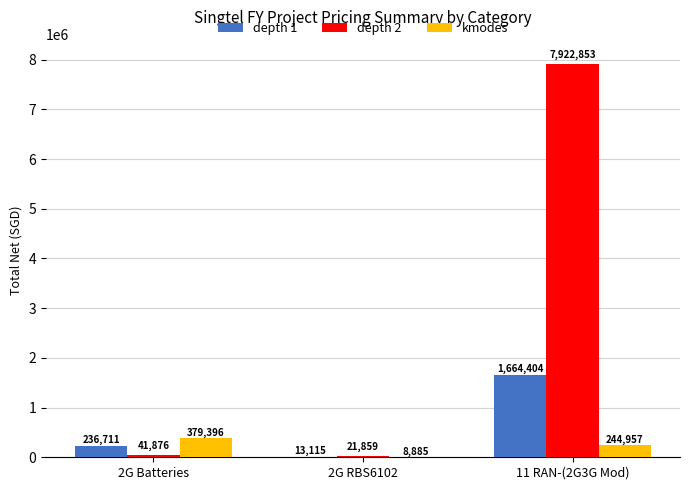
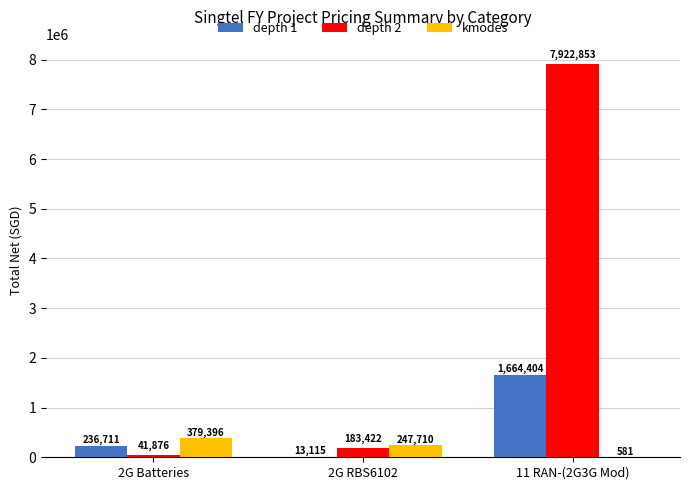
depth 2, 2G RBS6102: 21,859 -> 183,422
kmodes, 2G RBS6102: 8,885 -> 247,710
kmodes, 11 RAN-(2G3G Mod): 244,957 -> 581
